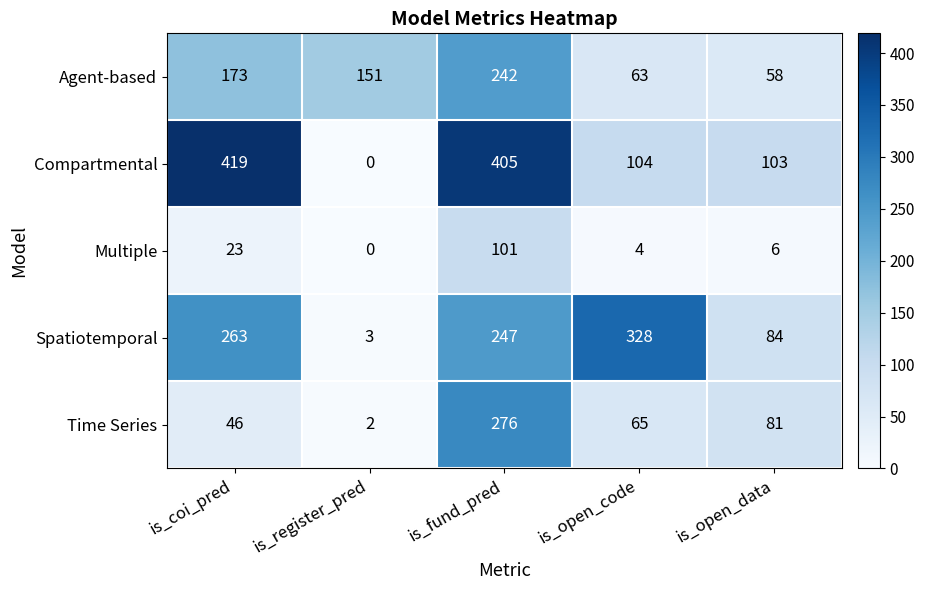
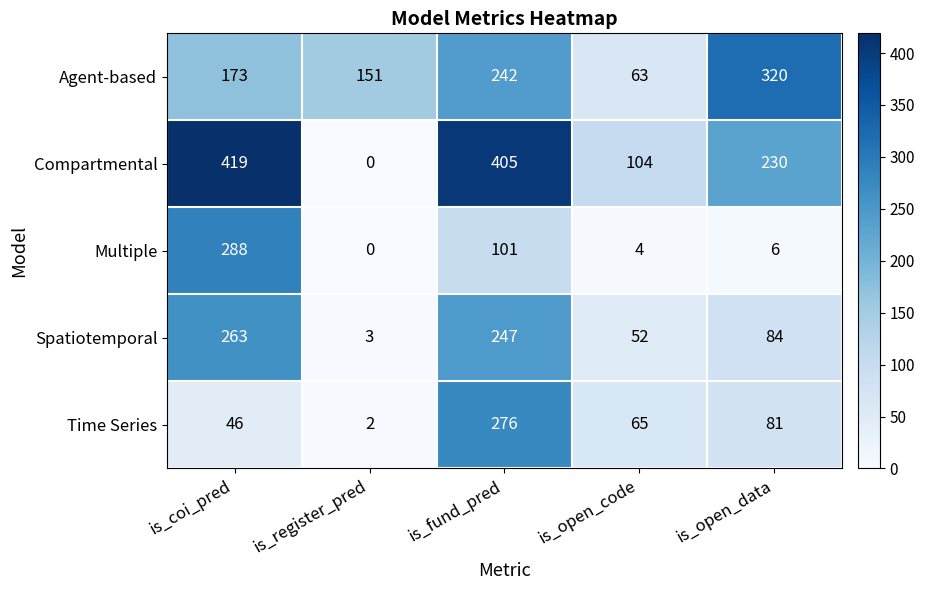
Agent-based, is_open_data: 58 -> 320
Compartmental, is_open_data: 103 -> 230
Multiple, is_coi_pred: 23 -> 288
Spatiotemporal, is_open_code: 328 -> 52
